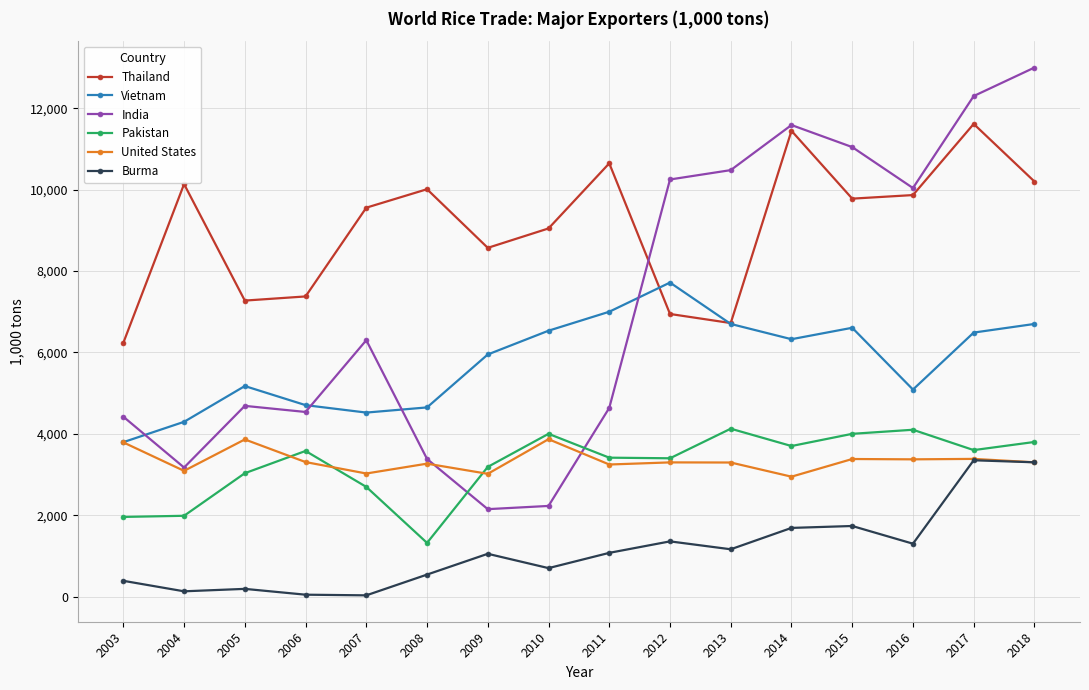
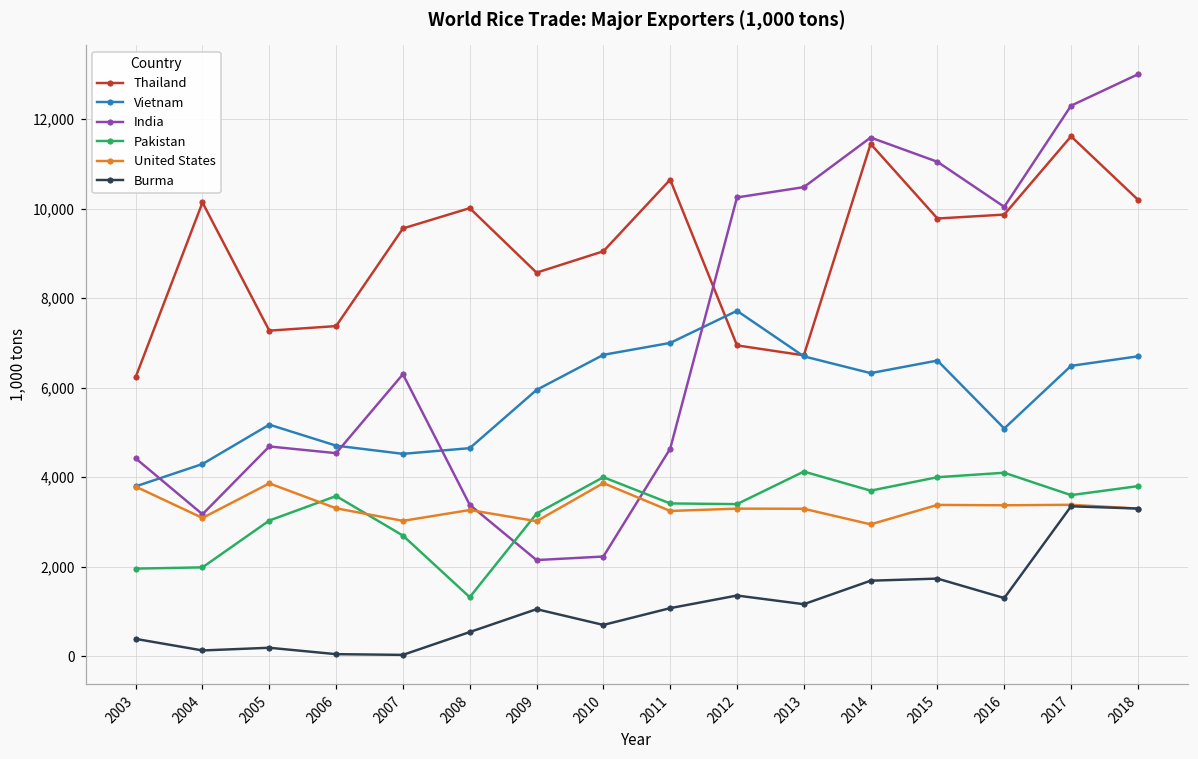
Vietnam, 2010: 6,500 -> 6,700
